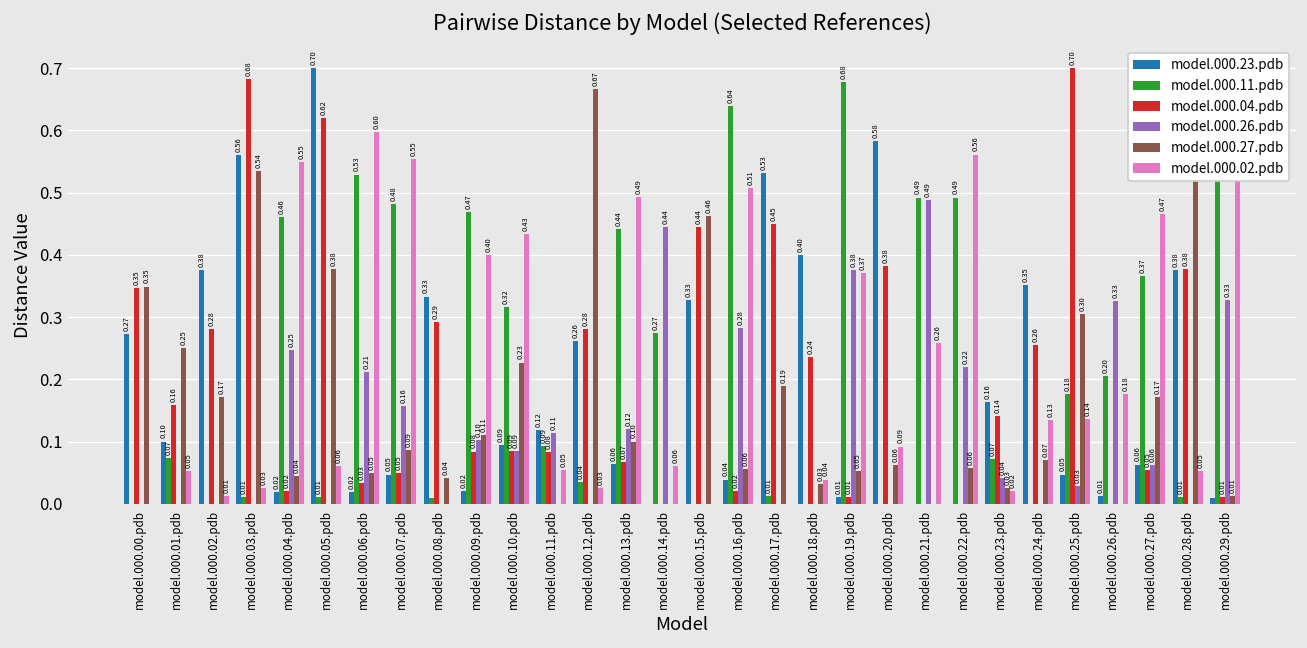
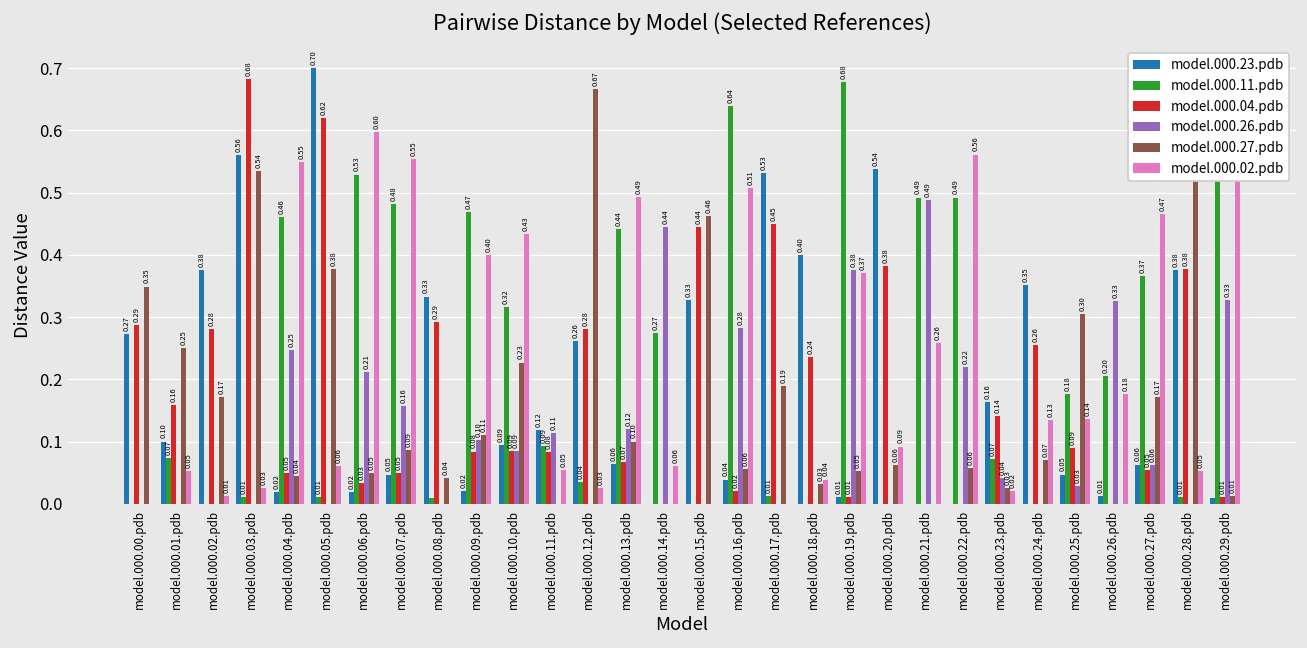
model.000.04.pdb, model.000.00.pdb: 0.35 -> 0.29
model.000.04.pdb, model.000.04.pdb: 0.02 -> 0.05
model.000.23.pdb, model.000.20.pdb: 0.58 -> 0.54
model.000.04.pdb, model.000.25.pdb: 0.70 -> 0.09
